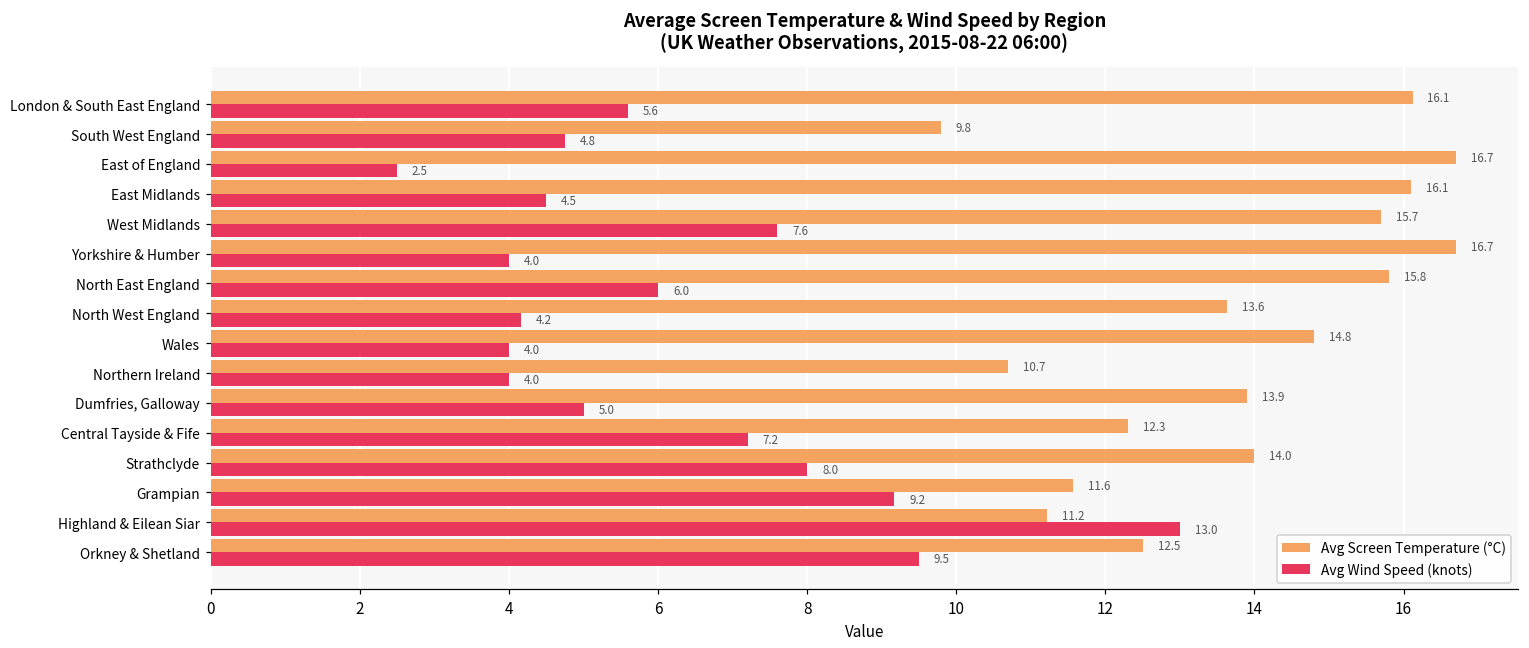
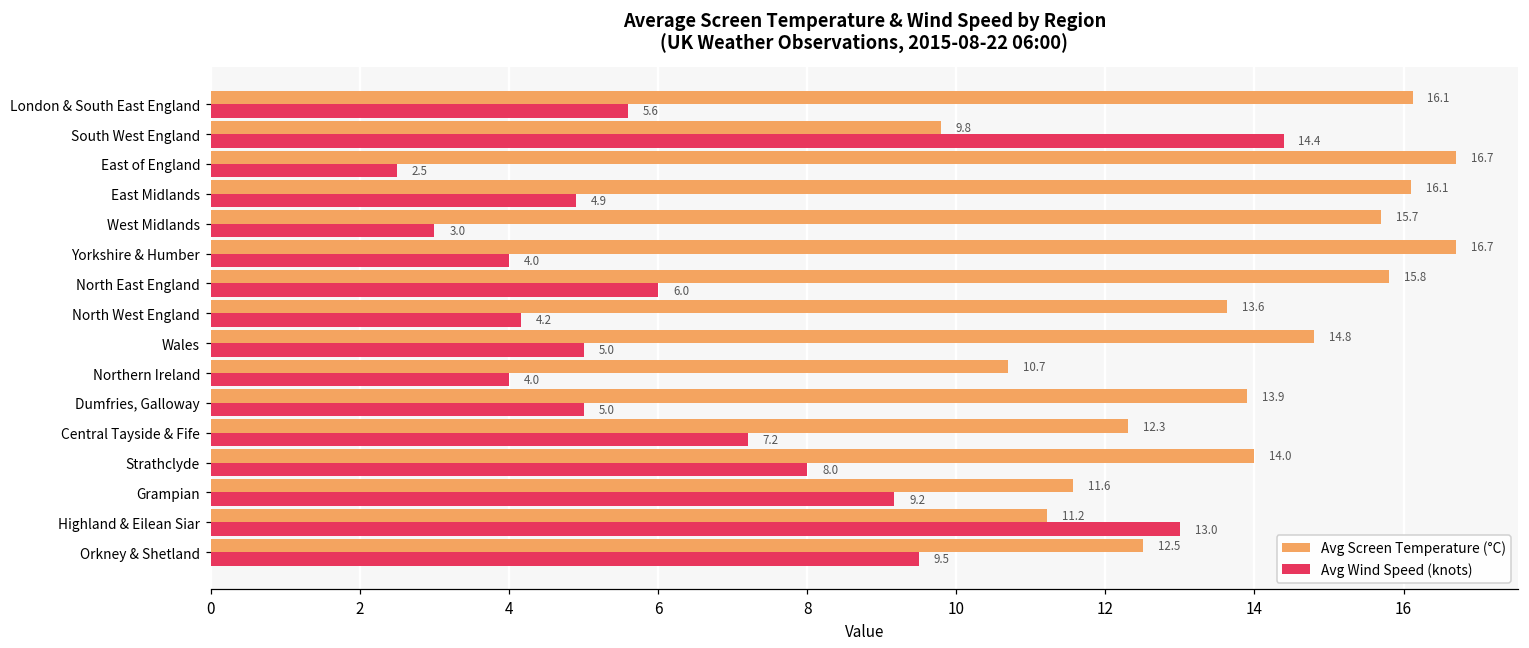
Avg Wind Speed (knots), South West England: 4.8 -> 14.4
Avg Wind Speed (knots), East Midlands: 4.5 -> 4.9
Avg Wind Speed (knots), West Midlands: 7.6 -> 3.0
Avg Wind Speed (knots), Wales: 4.0 -> 5.0
